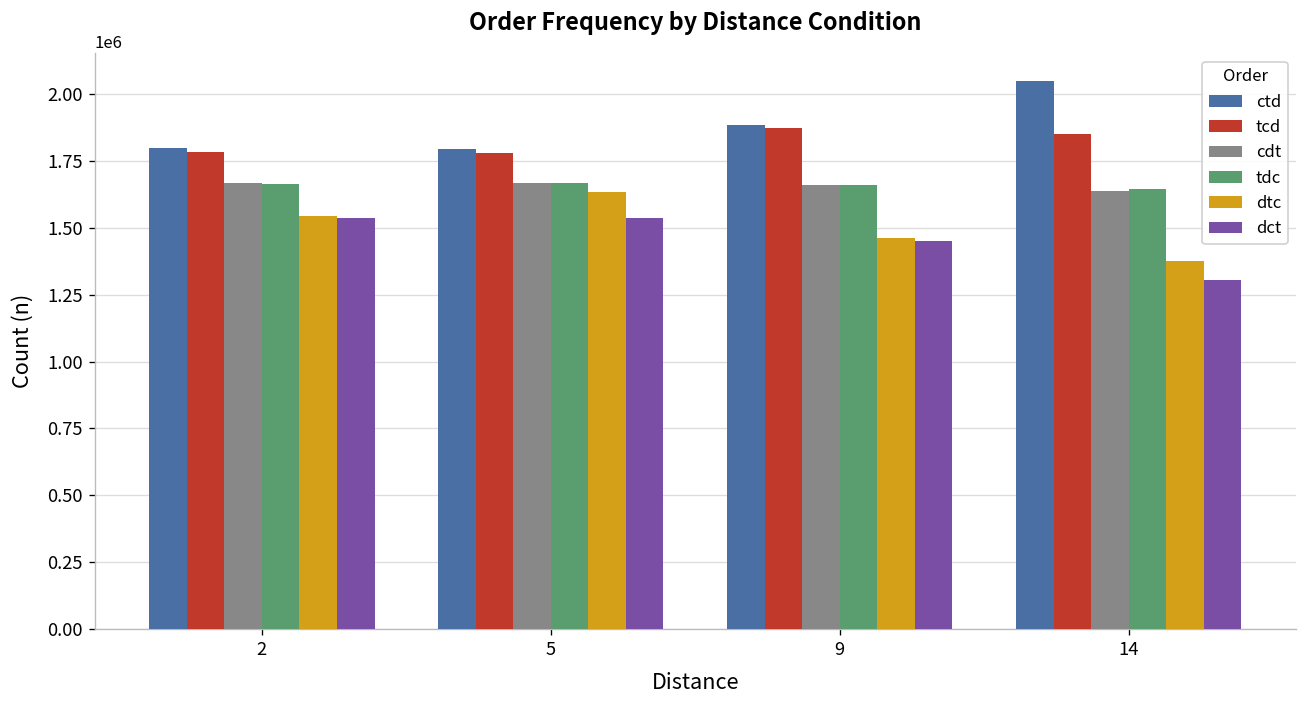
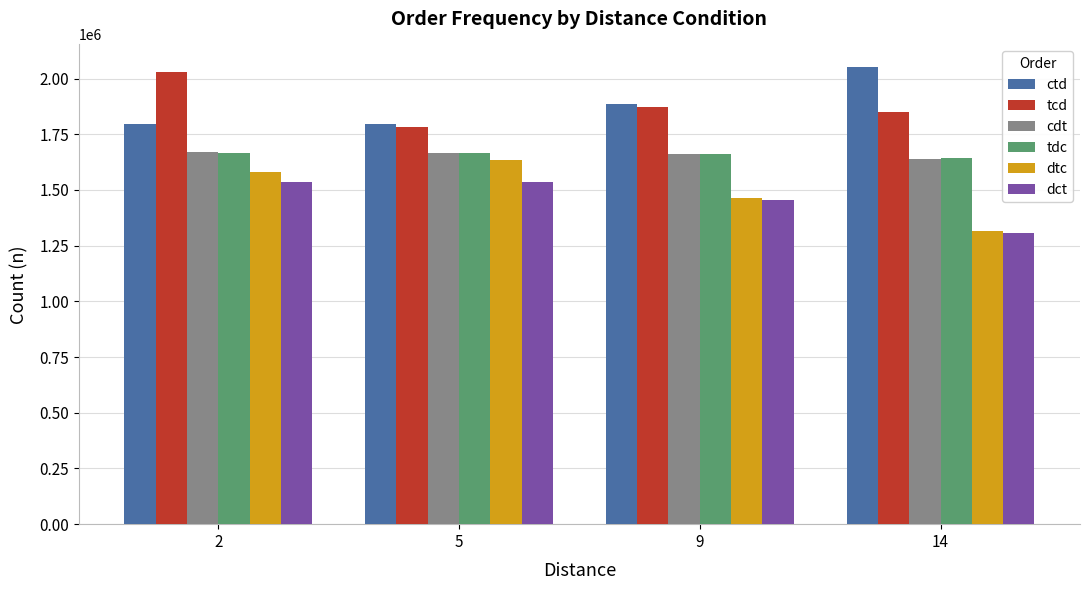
tcd, 2: 1790000 -> 2030000
dtc, 2: 1540000 -> 1580000
dtc, 14: 1380000 -> 1320000
